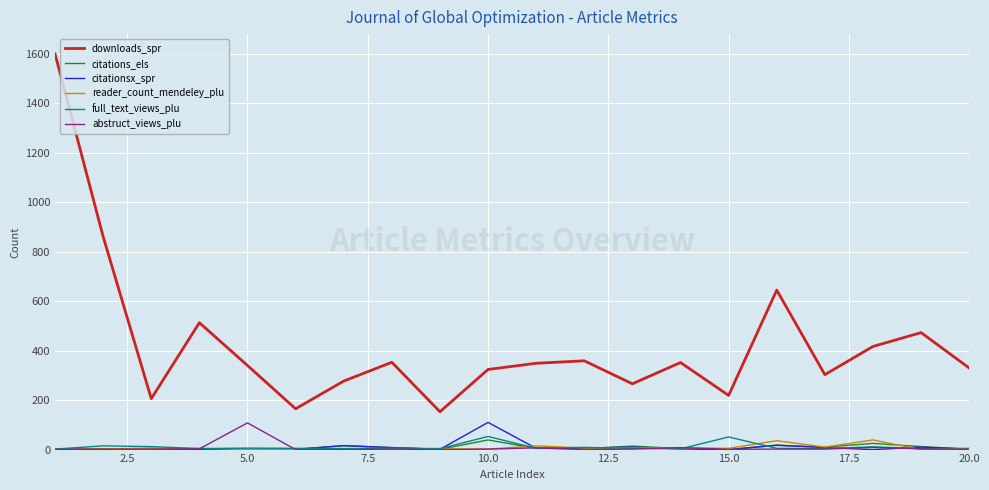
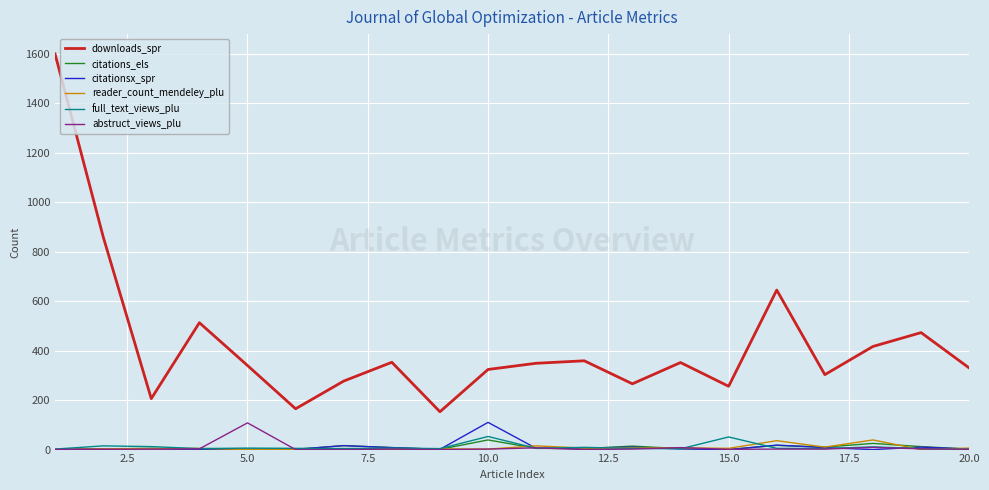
downloads_spr, 15.0: 220 -> 260
